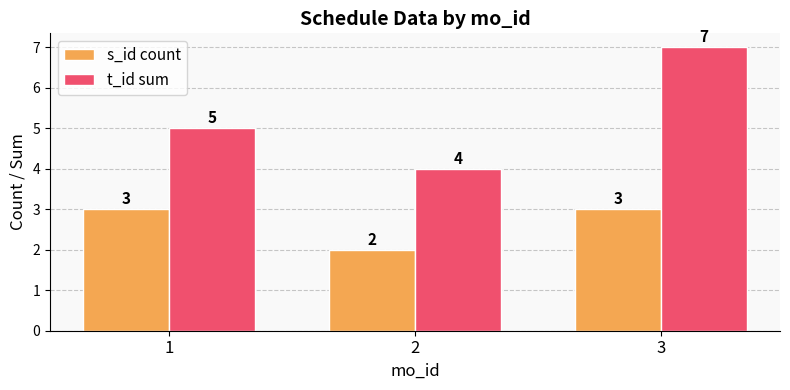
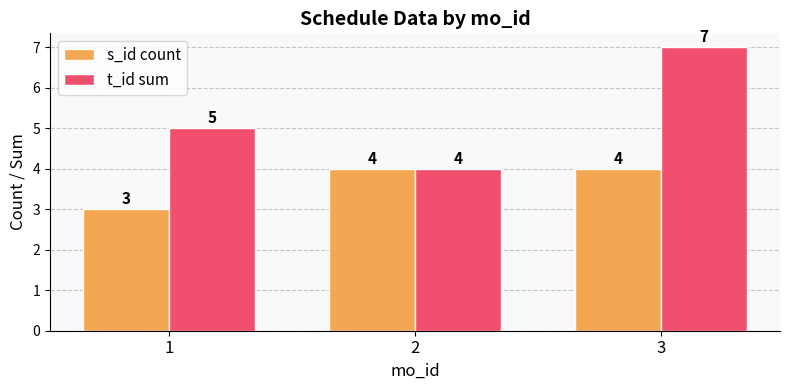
s_id count, 2: 2 -> 4
s_id count, 3: 3 -> 4
